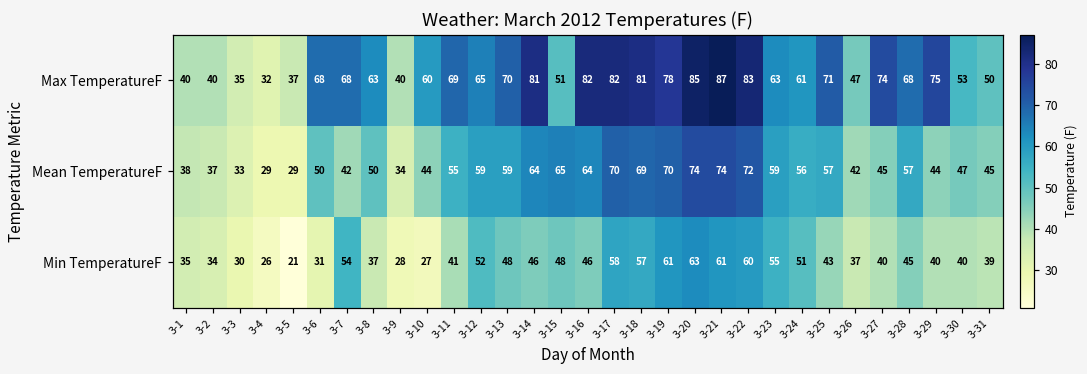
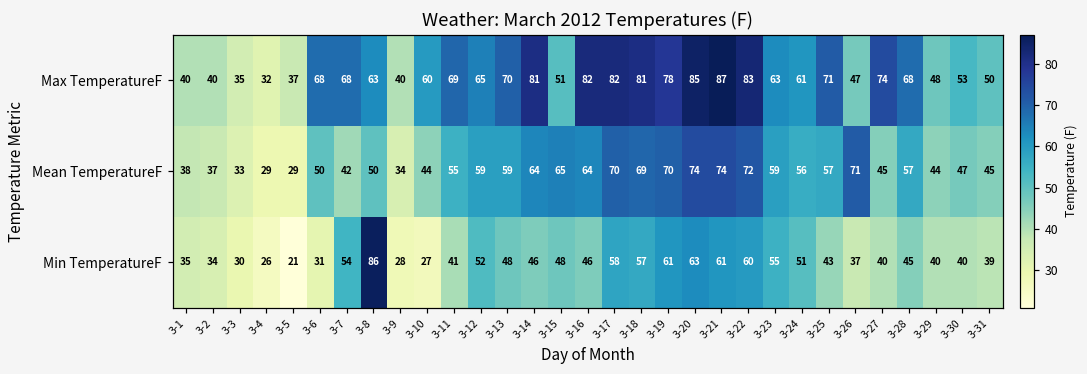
Max TemperatureF, 3-29: 75 -> 48
Mean TemperatureF, 3-26: 42 -> 71
Min TemperatureF, 3-8: 37 -> 86
